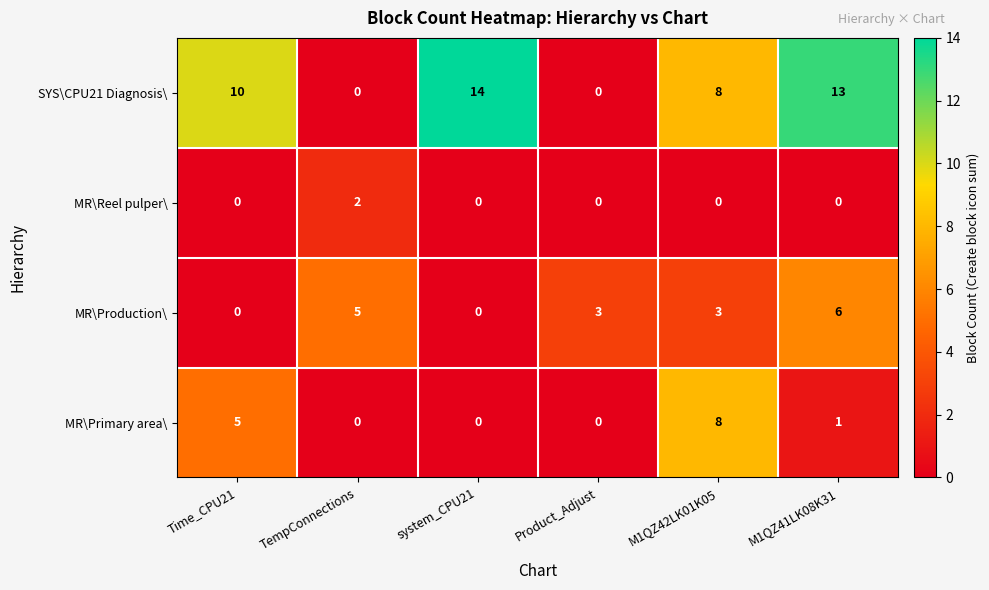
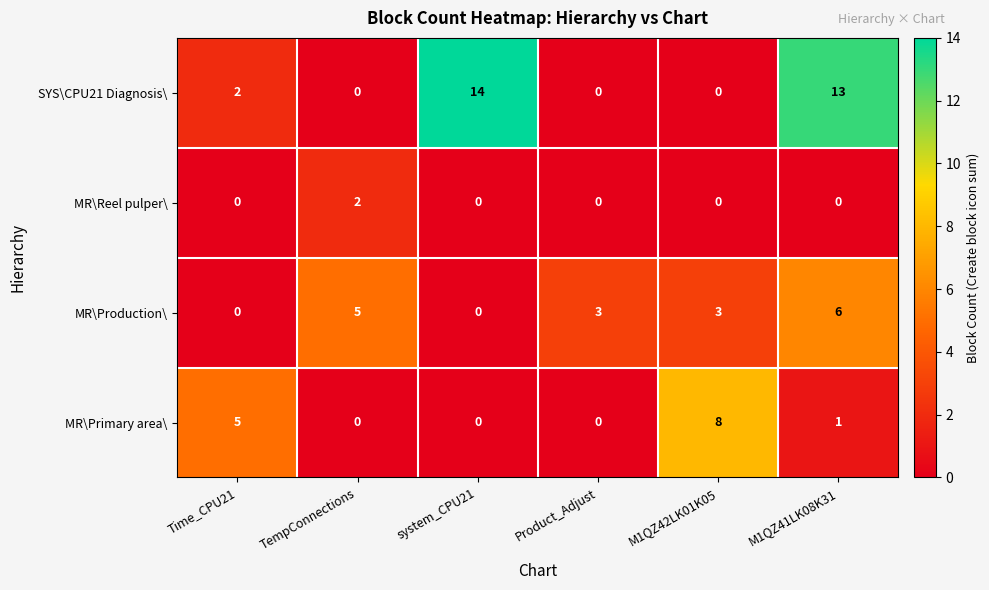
SYS\CPU21 Diagnosis\, Time_CPU21: 10 -> 2
SYS\CPU21 Diagnosis\, M1QZ42LK01K05: 8 -> 0
